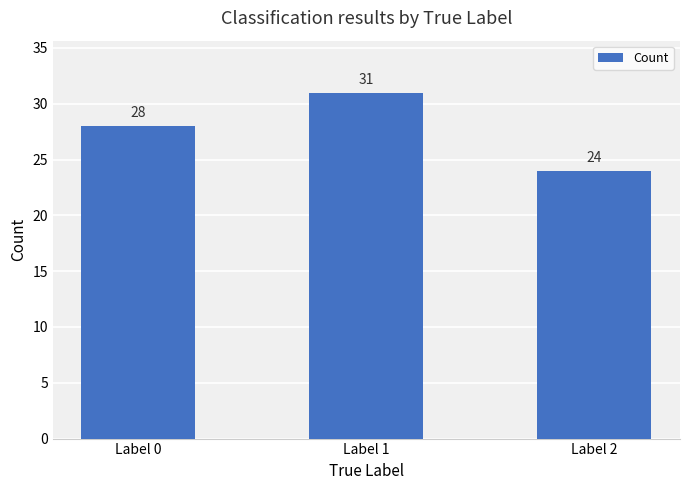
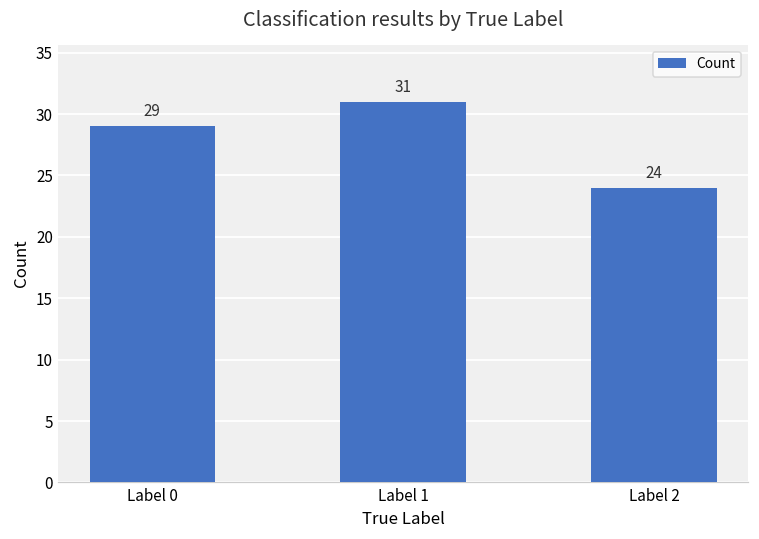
Label 0: 28 -> 29
